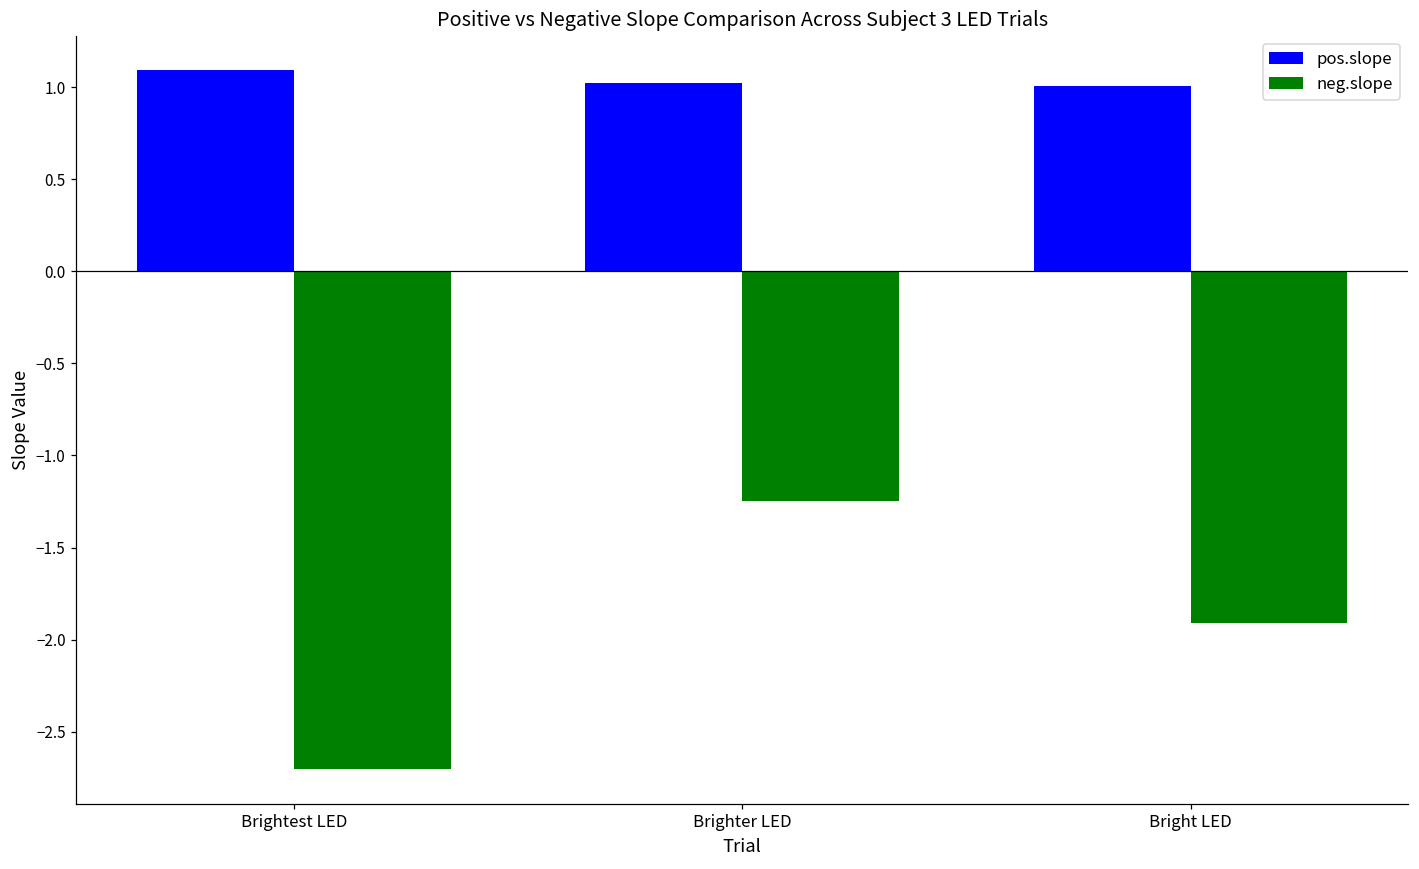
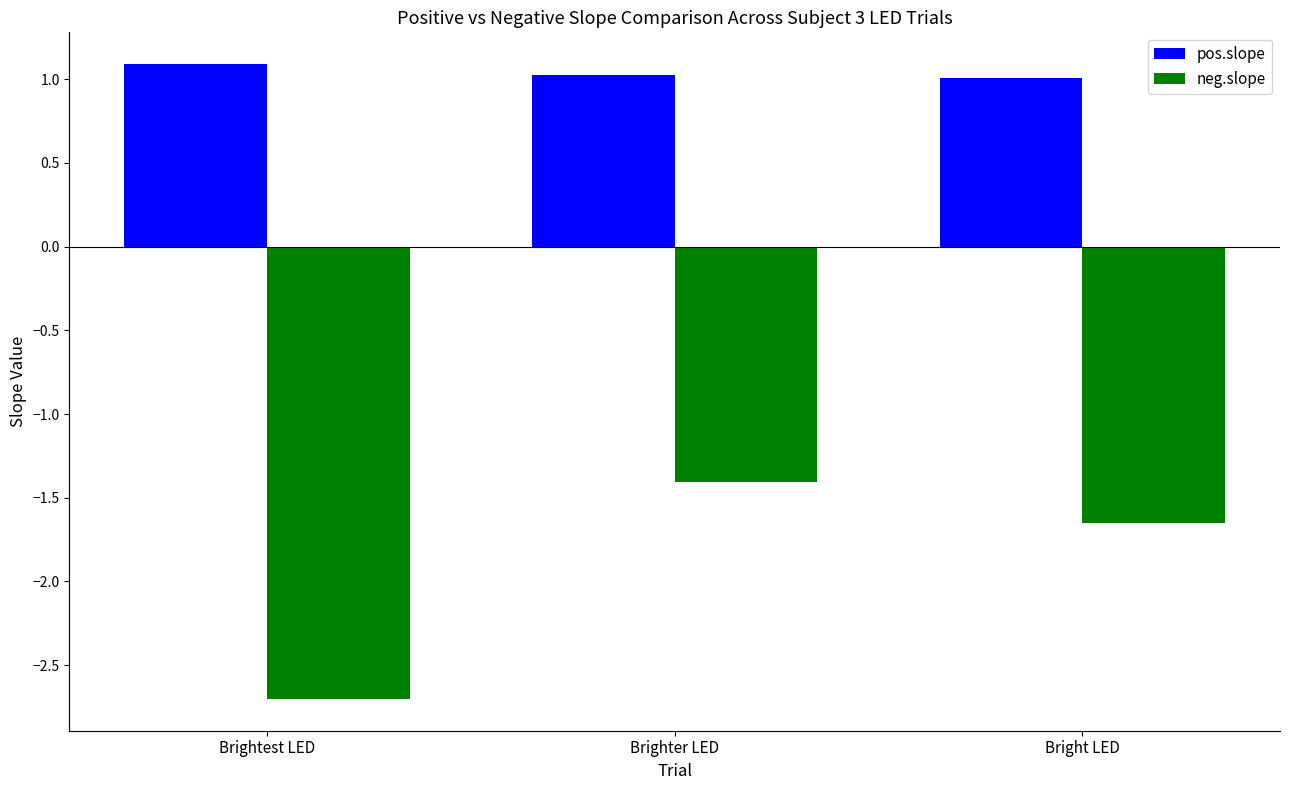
neg.slope, Brighter LED: -1.25 -> -1.41
neg.slope, Bright LED: -1.91 -> -1.65
